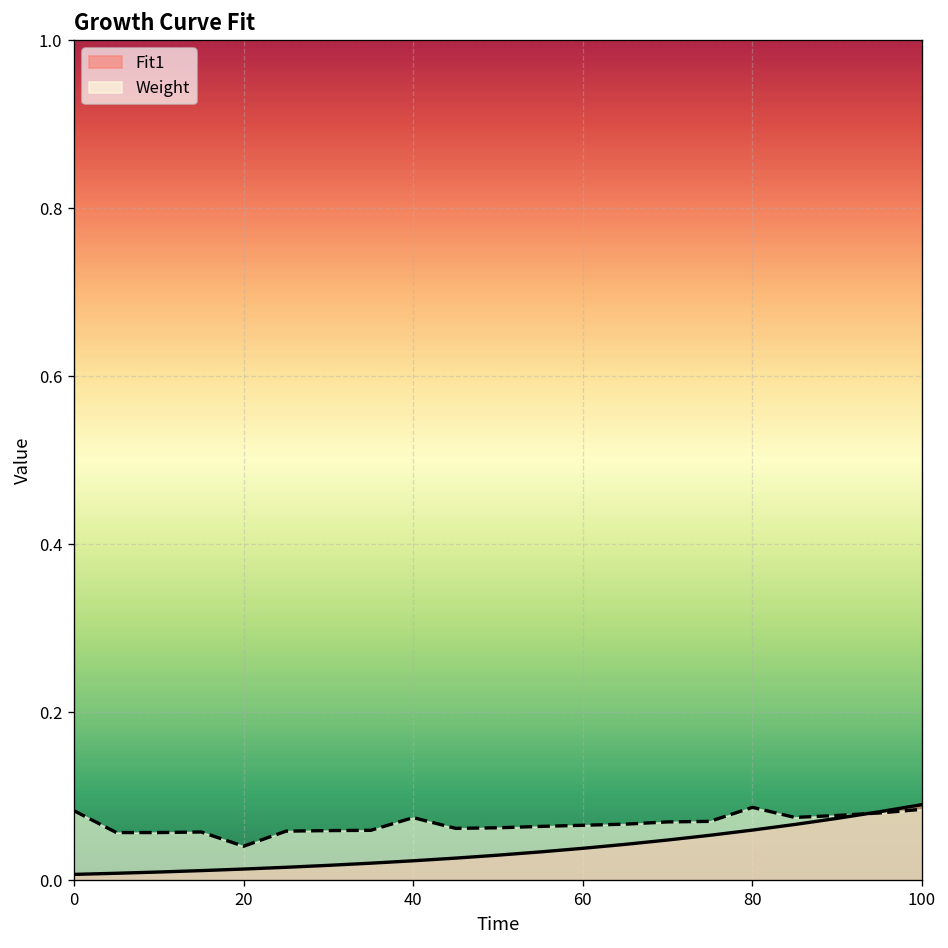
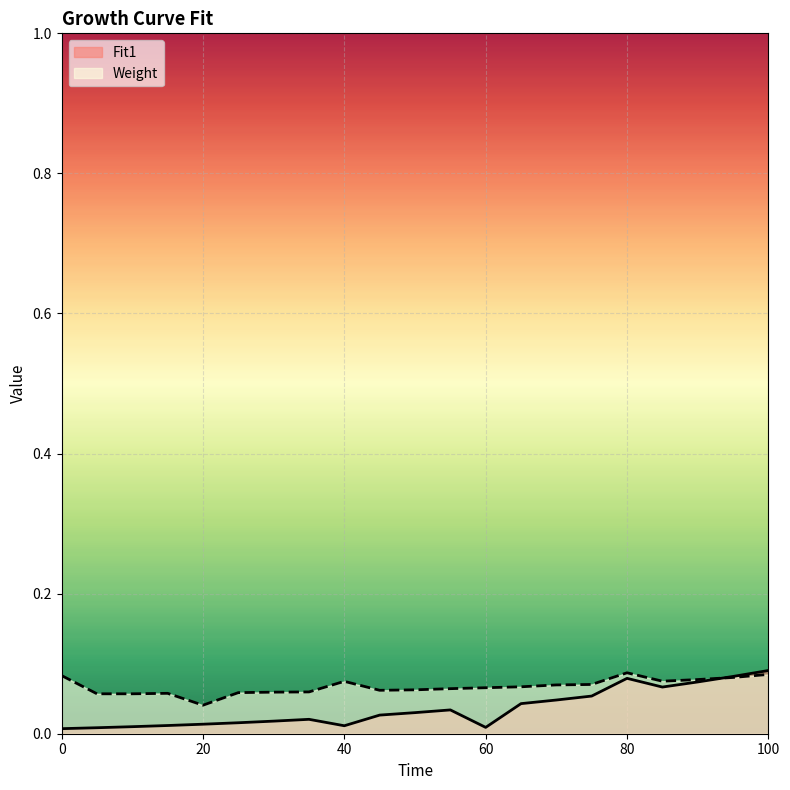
Fit1, 40: 0.02 -> 0.01
Fit1, 60: 0.04 -> 0.01
Fit1, 80: 0.06 -> 0.08
